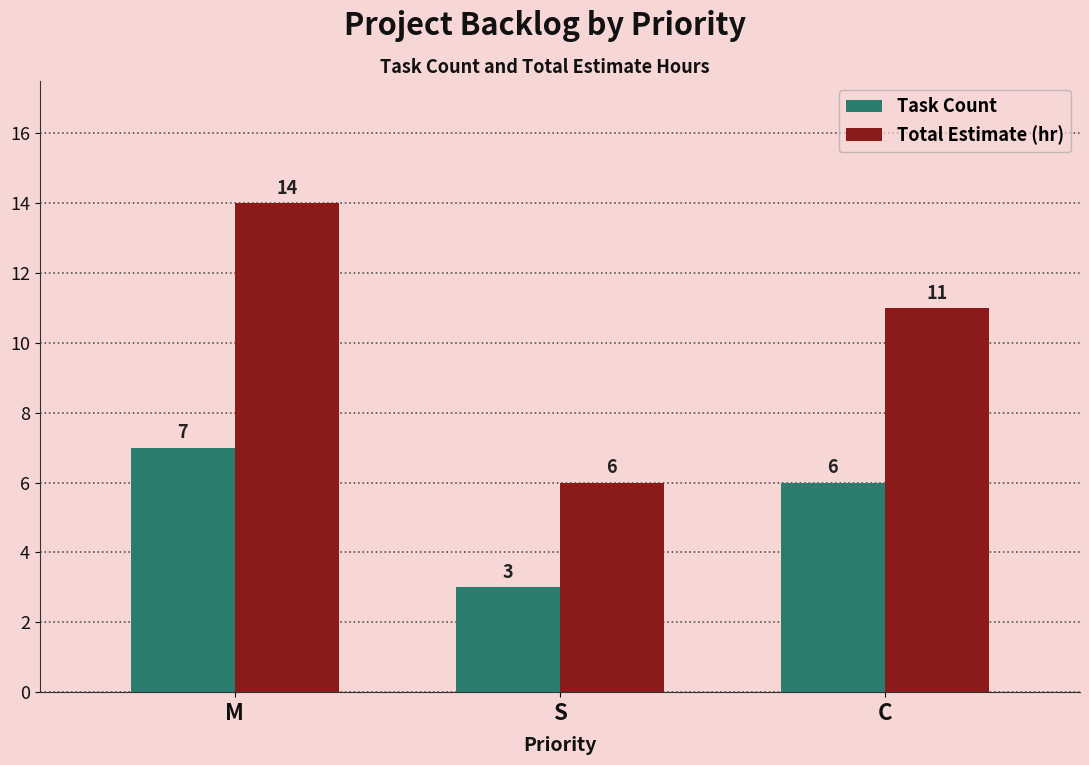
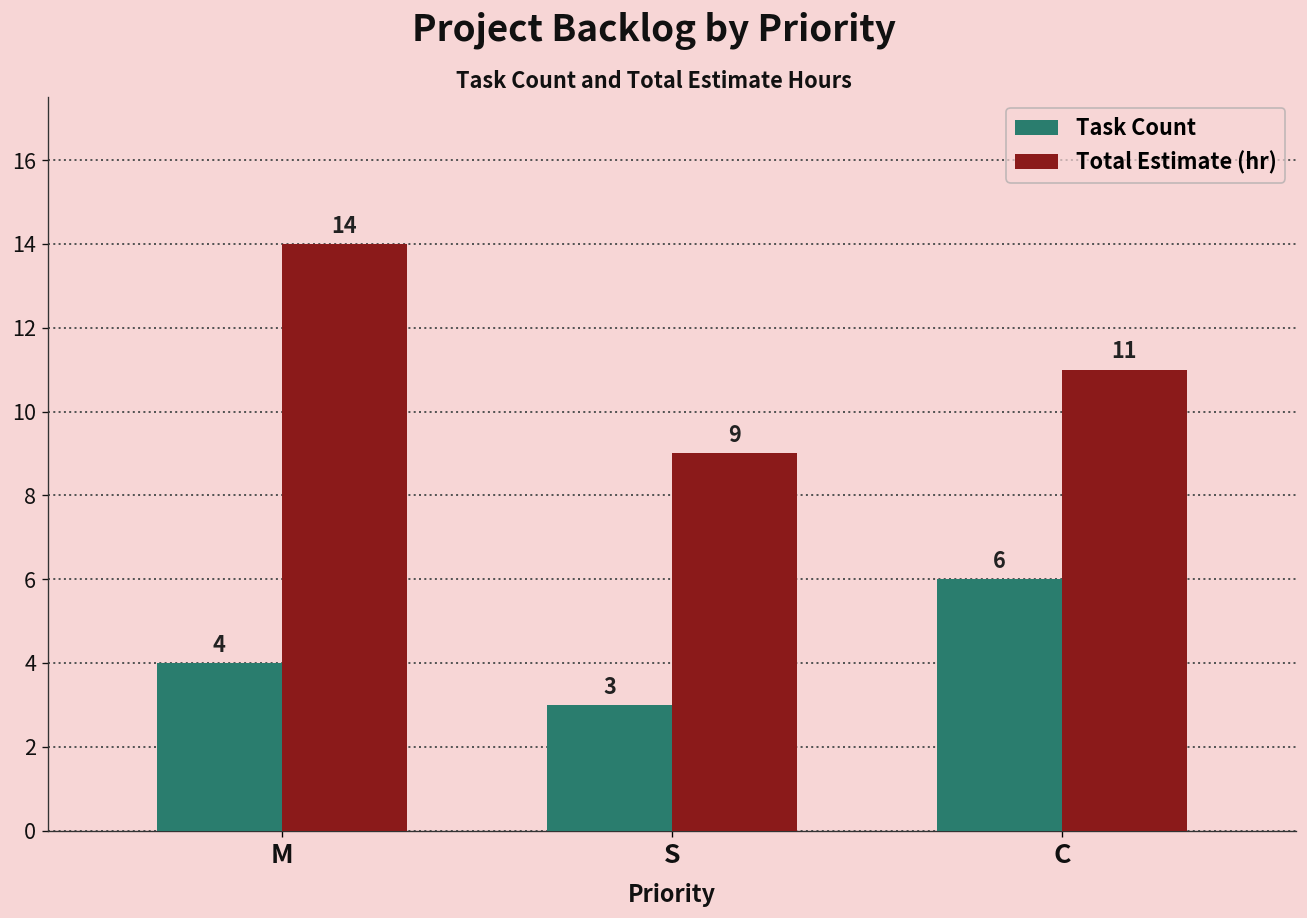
Task Count, M: 7 -> 4
Total Estimate (hr), S: 6 -> 9
